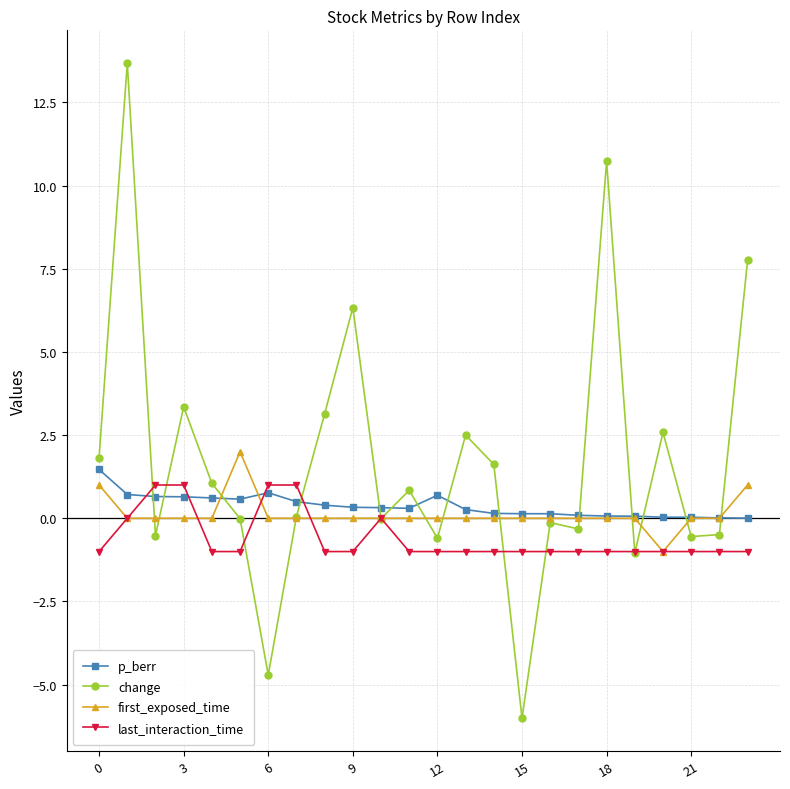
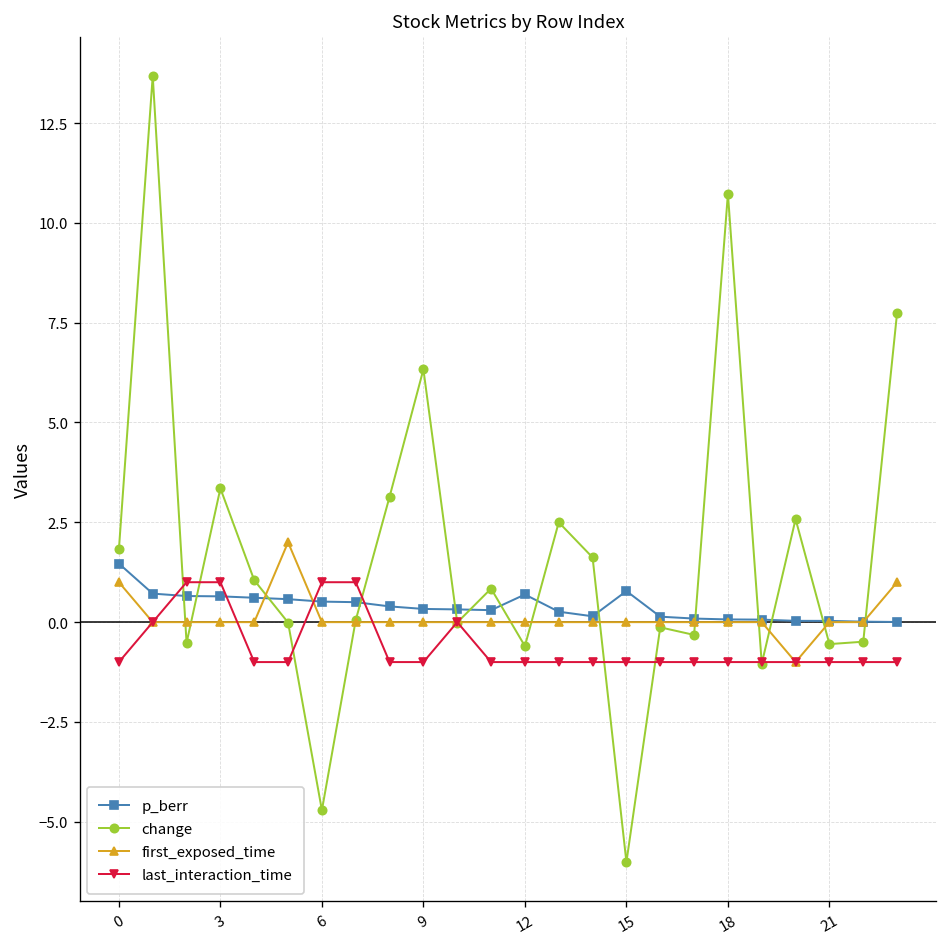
p_berr, 6: 0.8 -> 0.5
p_berr, 15: 0.1 -> 0.8
